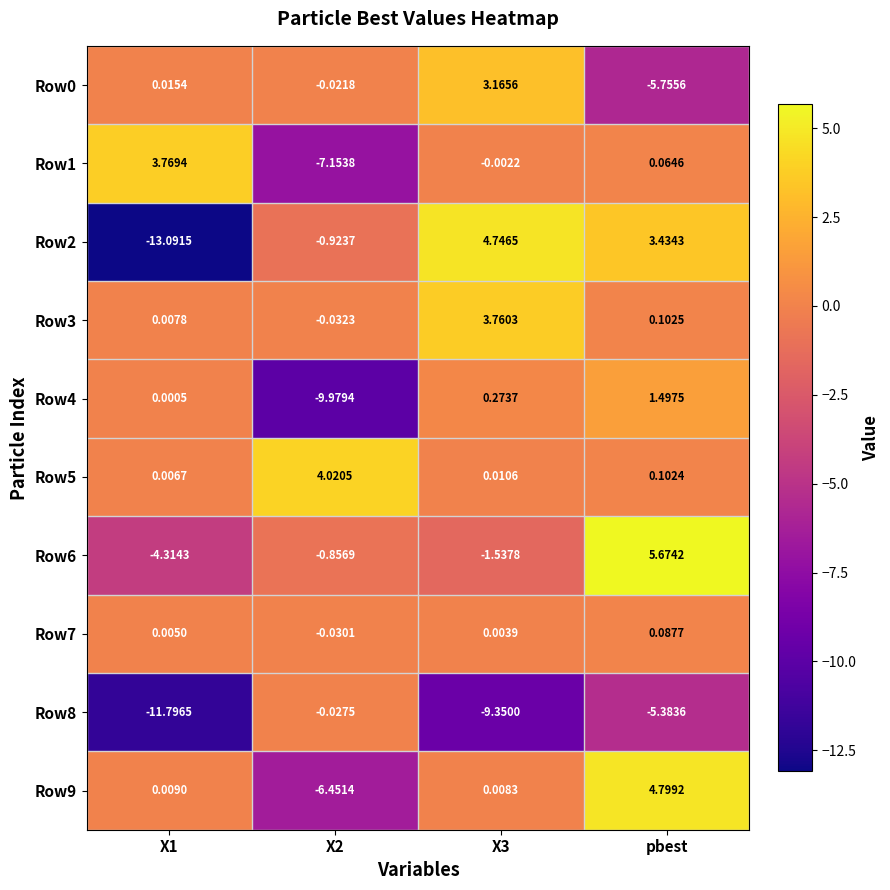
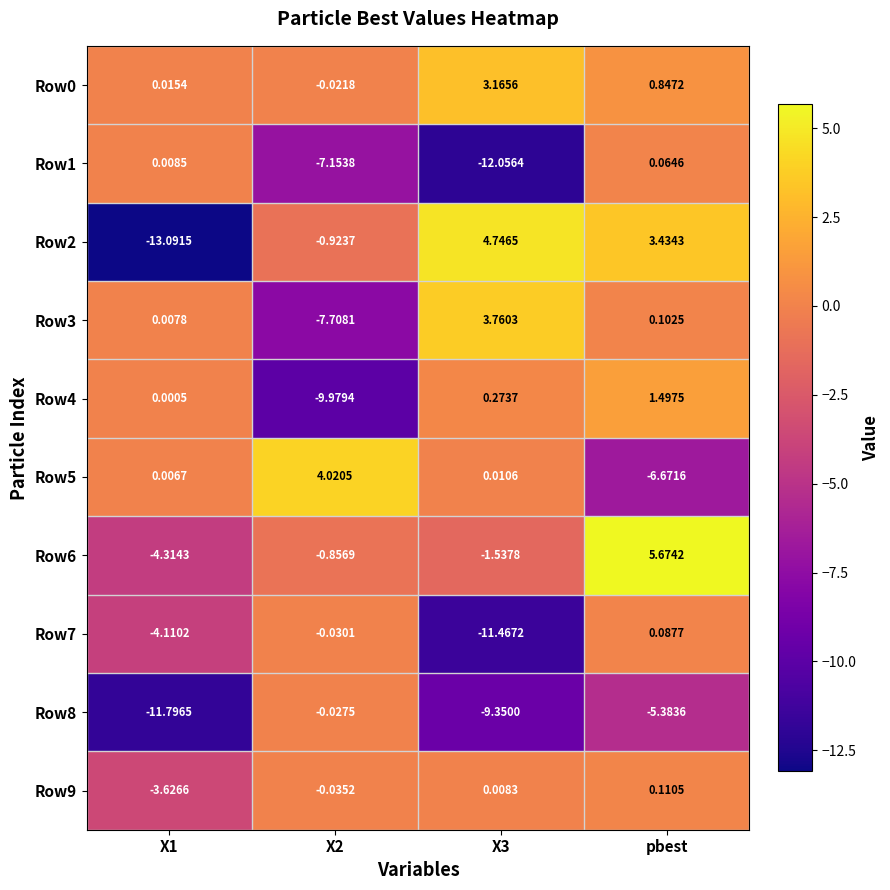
Row0, pbest: -5.7556 -> 0.8472
Row1, X1: 3.7694 -> 0.0085
Row1, X3: -0.0022 -> -12.0564
Row3, X2: -0.0323 -> -7.7081
Row5, pbest: 0.1024 -> -6.6716
Row7, X1: 0.0050 -> -4.1102
Row7, X3: 0.0039 -> -11.4672
Row9, X1: 0.0090 -> -3.6266
Row9, X2: -6.4514 -> -0.0352
Row9, pbest: 4.7992 -> 0.1105
